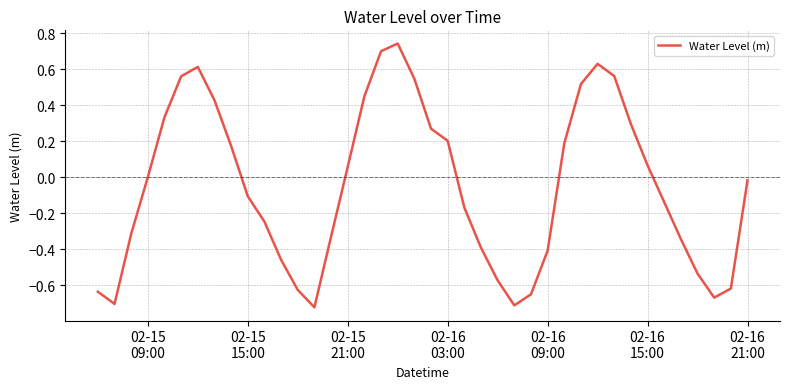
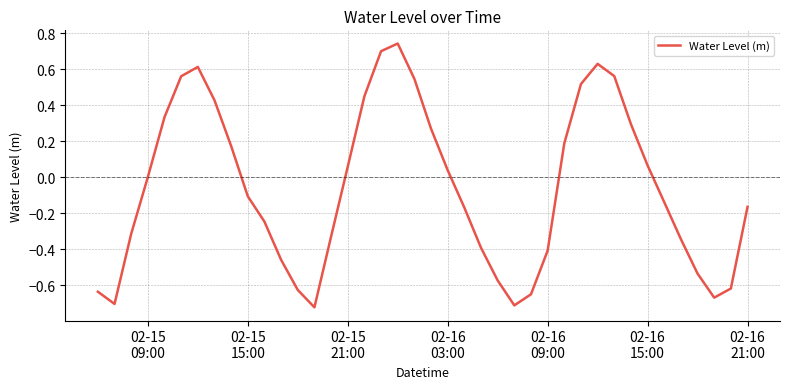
02-16 03:00: 0.20 -> 0.04
02-16 21:00: -0.02 -> -0.16
